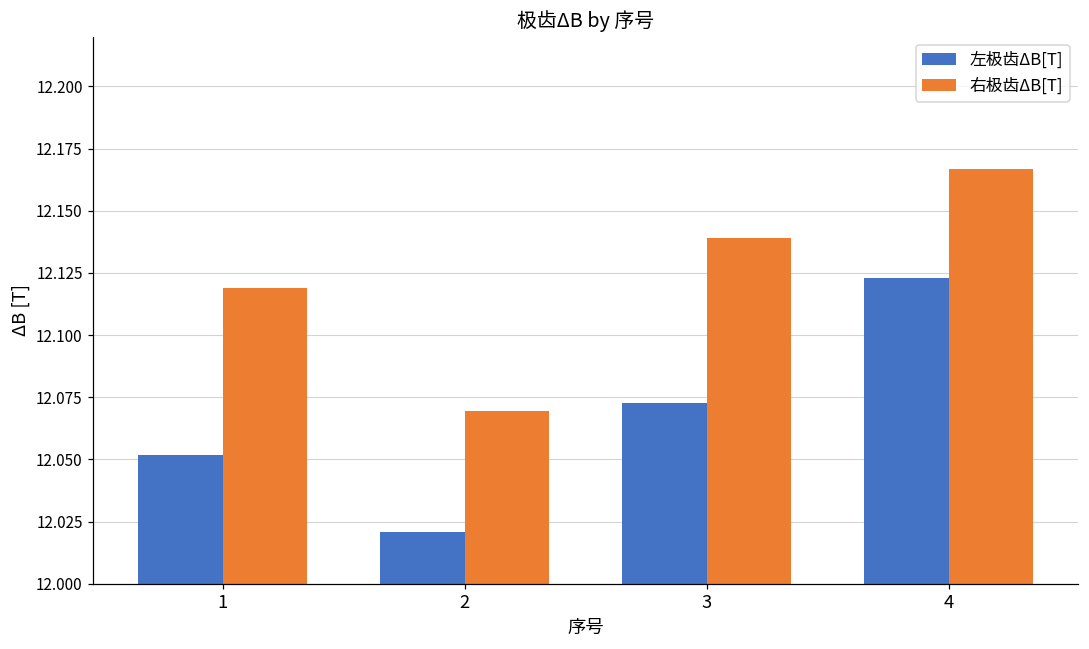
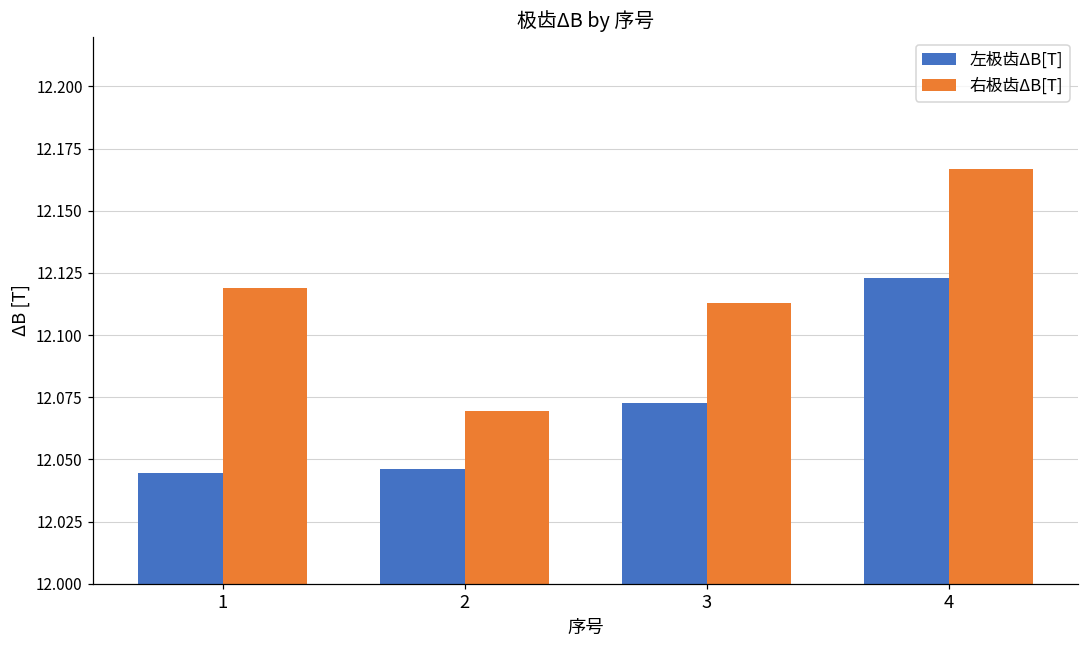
左极齿ΔB[T], 1: 12.052 -> 12.045
左极齿ΔB[T], 2: 12.021 -> 12.046
右极齿ΔB[T], 3: 12.139 -> 12.113
